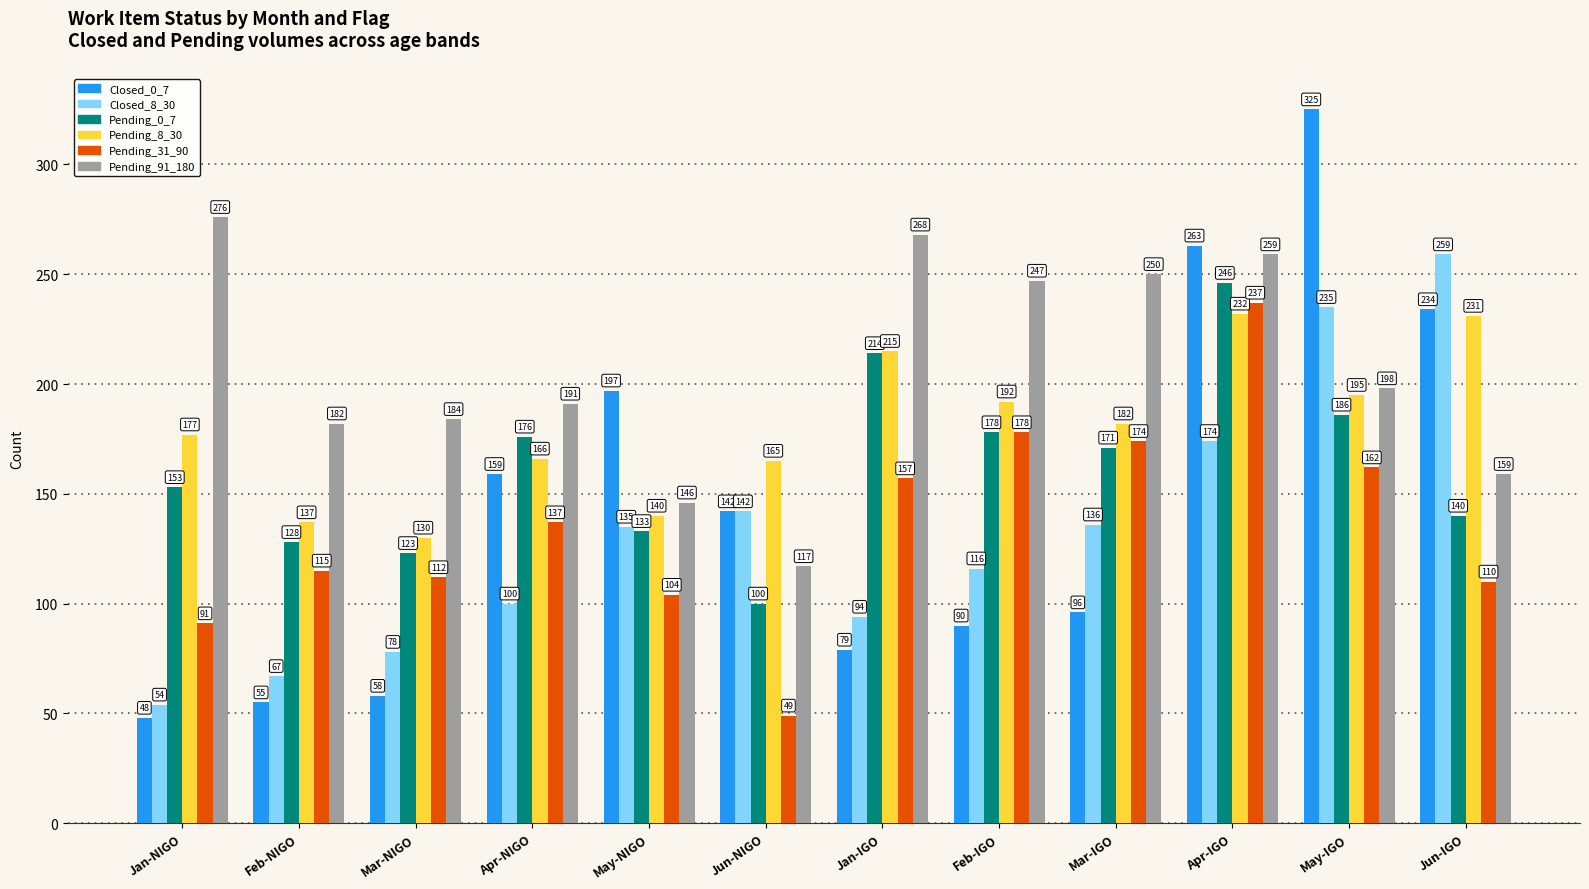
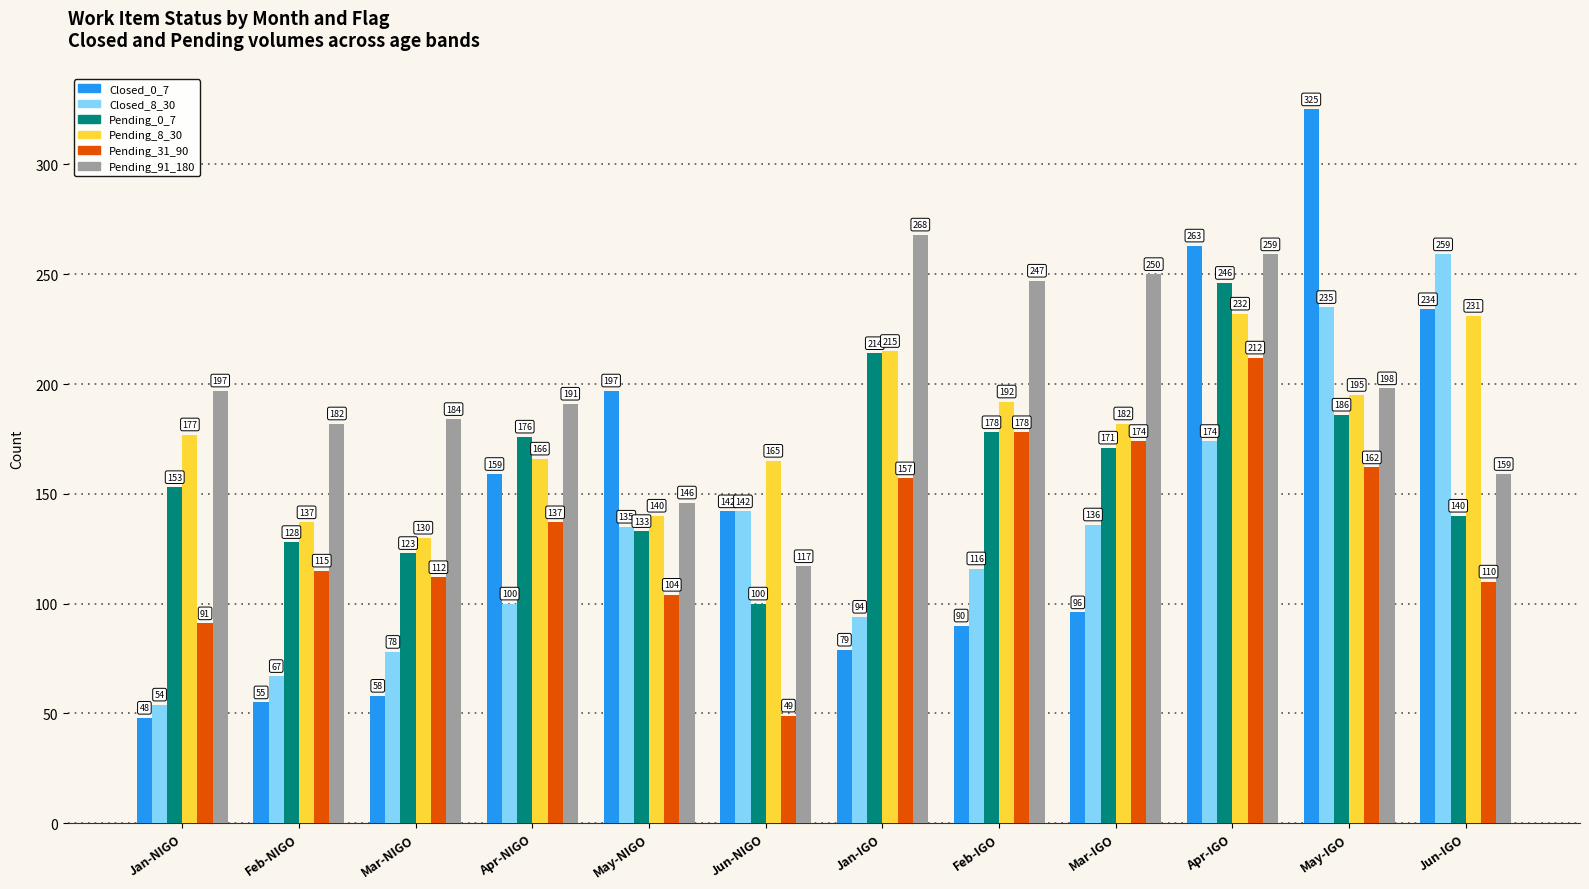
Pending_91_180, Jan-NIGO: 276 -> 197
Pending_31_90, Apr-IGO: 237 -> 212
